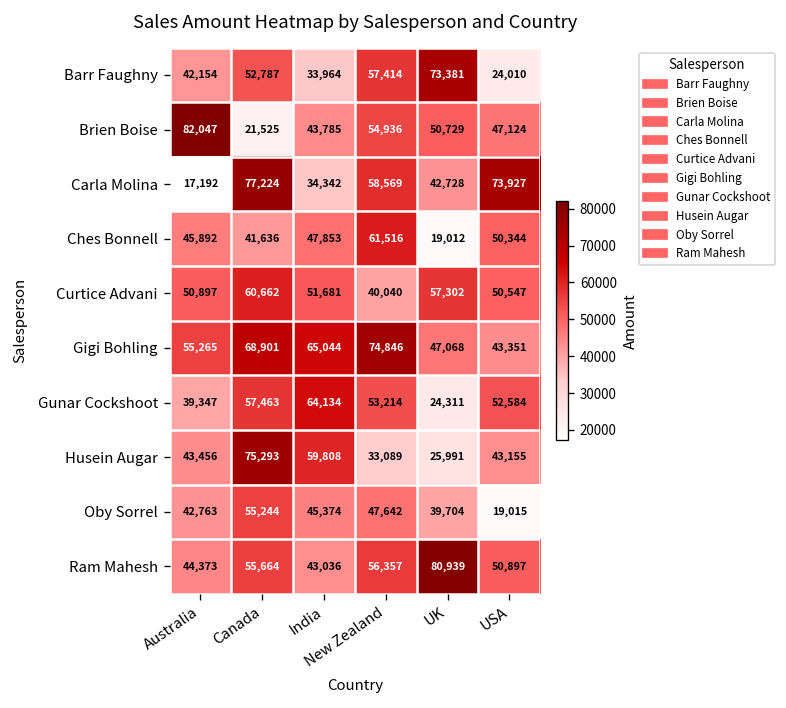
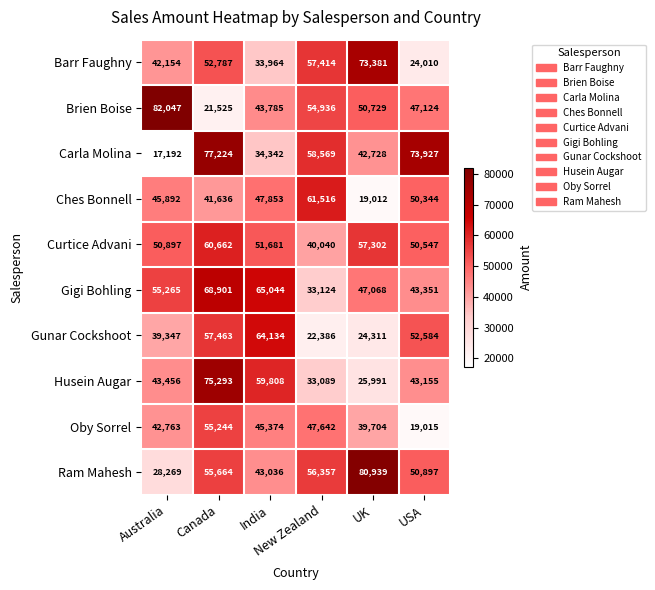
Gigi Bohling, New Zealand: 74,846 -> 33,124
Gunar Cockshoot, New Zealand: 53,214 -> 22,386
Ram Mahesh, Australia: 44,373 -> 28,269
